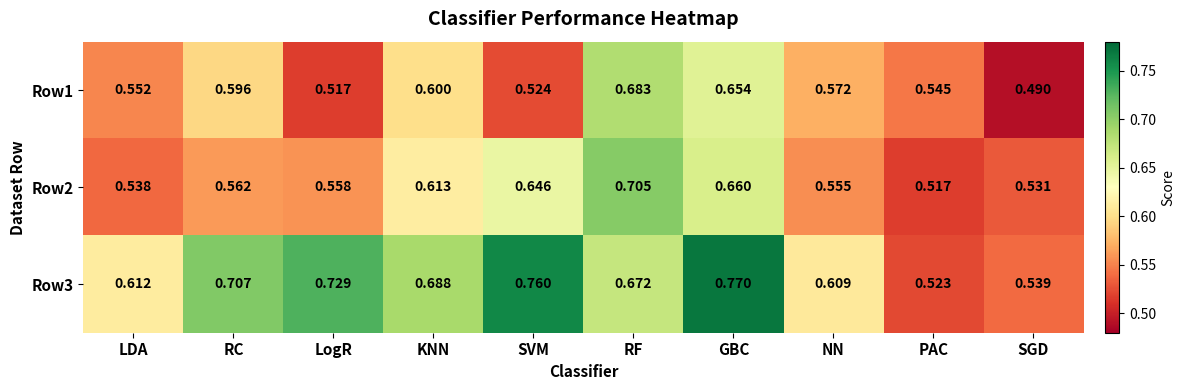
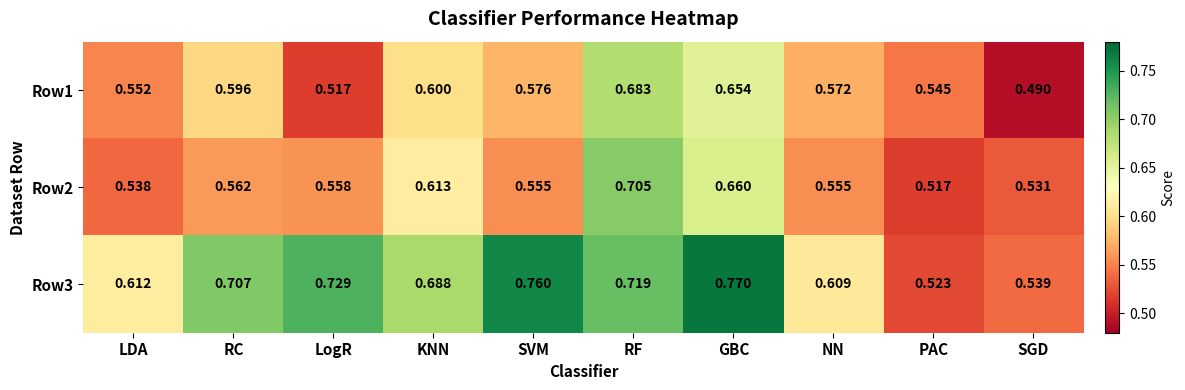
Row1, SVM: 0.524 -> 0.576
Row2, SVM: 0.646 -> 0.555
Row3, RF: 0.672 -> 0.719
